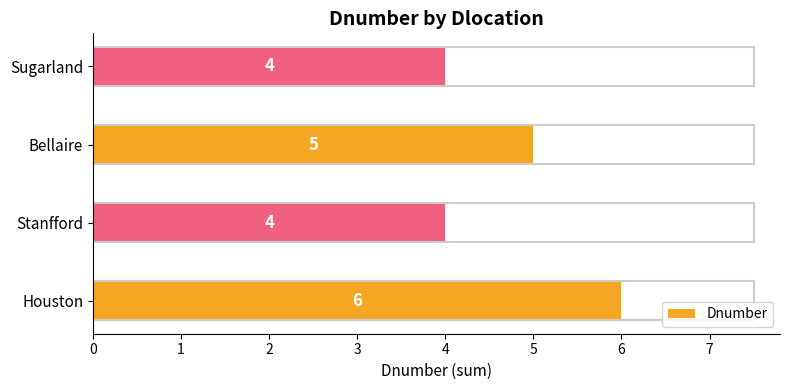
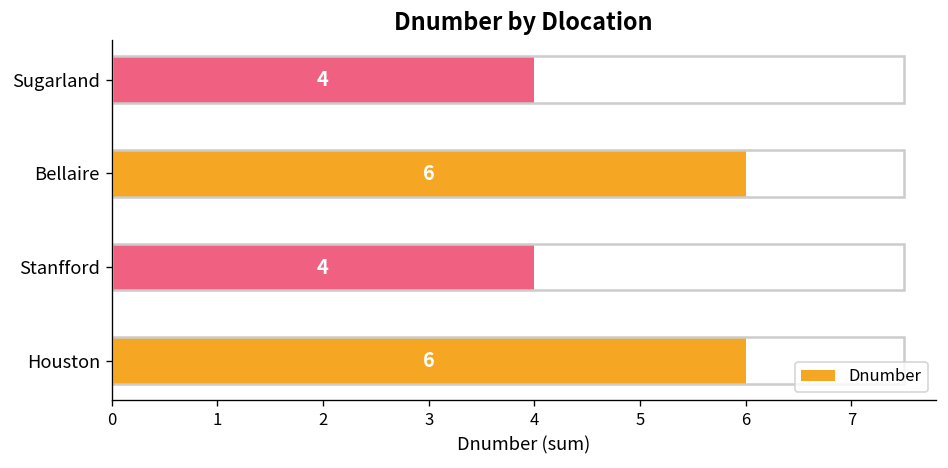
Bellaire: 5 -> 6
